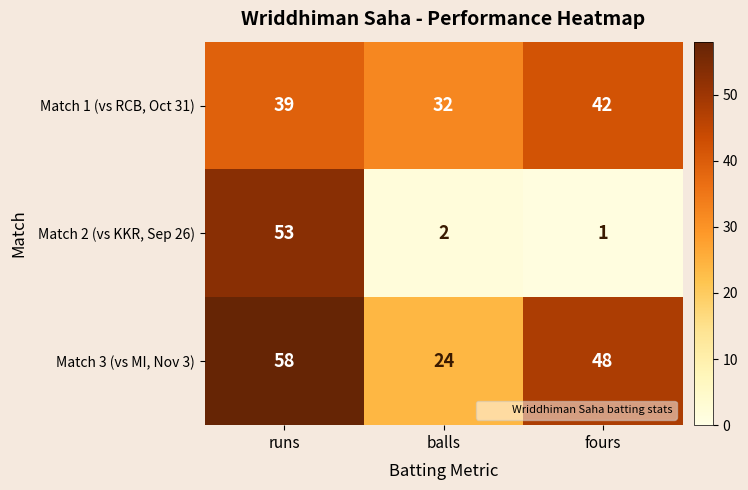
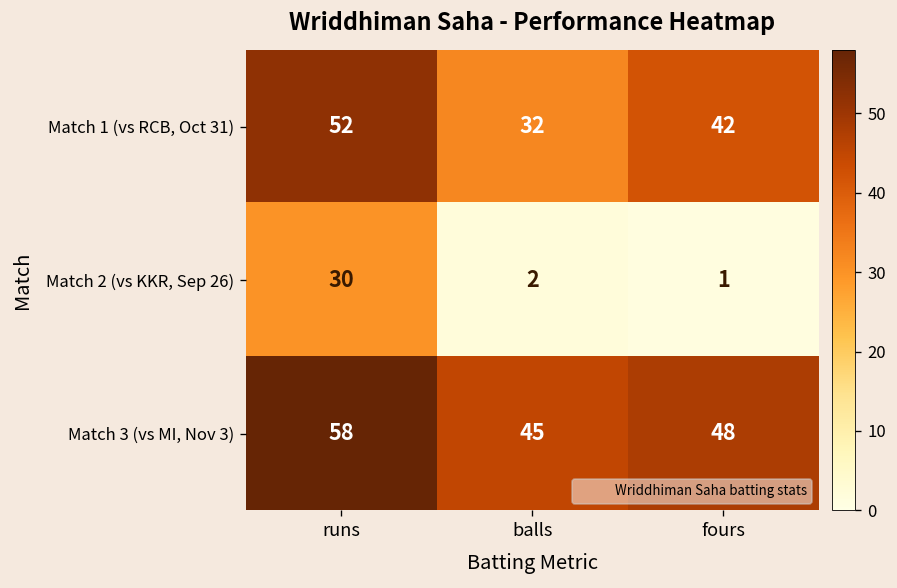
Match 1 (vs RCB, Oct 31), runs: 39 -> 52
Match 2 (vs KKR, Sep 26), runs: 53 -> 30
Match 3 (vs MI, Nov 3), balls: 24 -> 45
